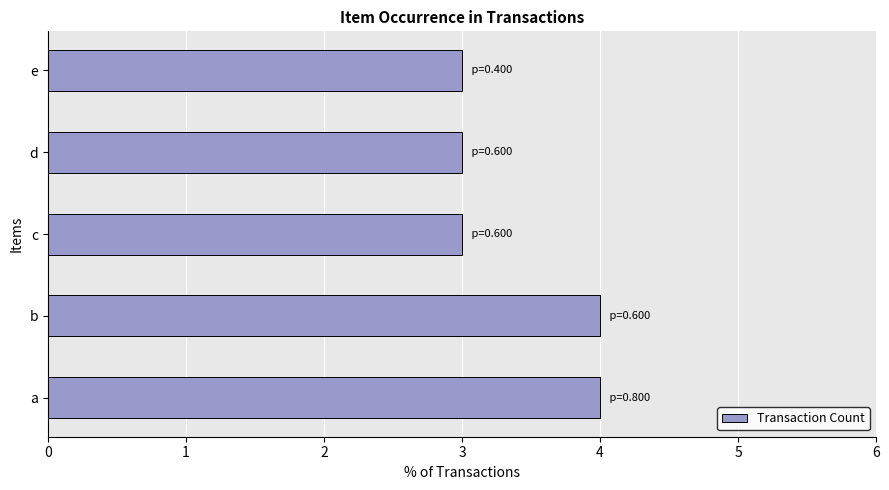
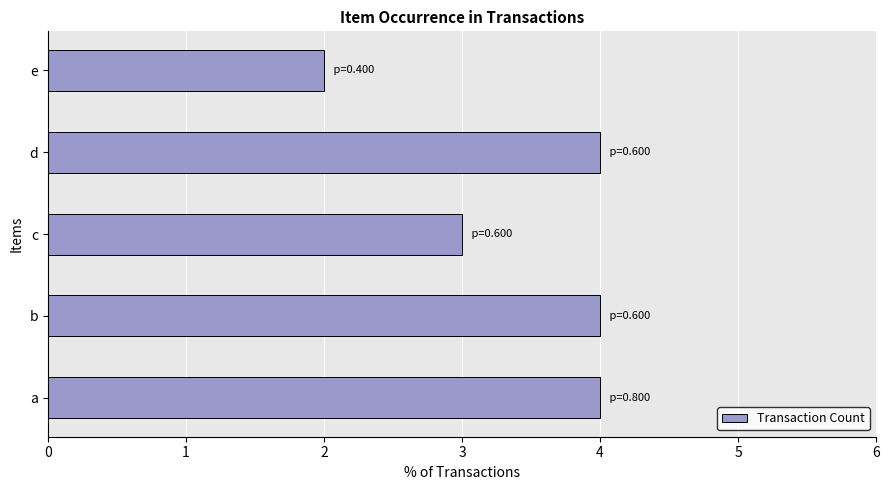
e: 3 -> 2
d: 3 -> 4
